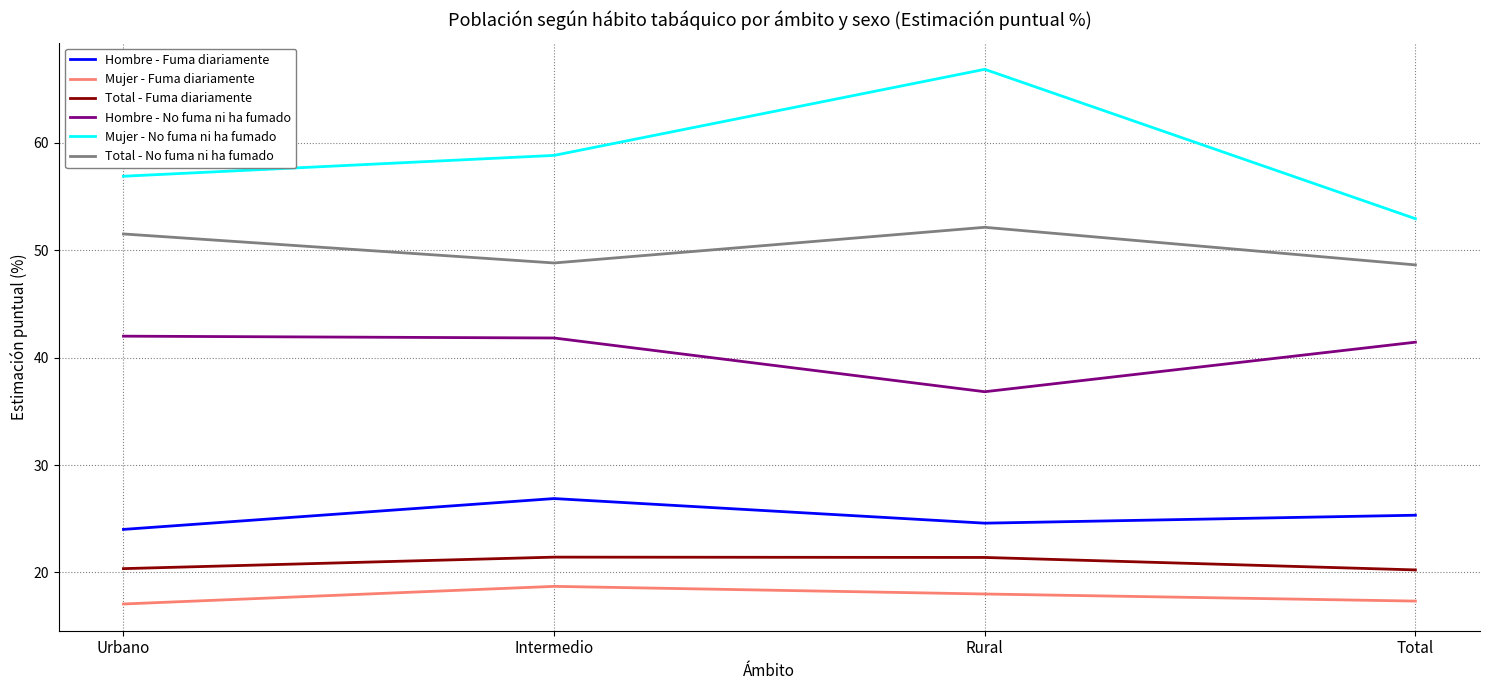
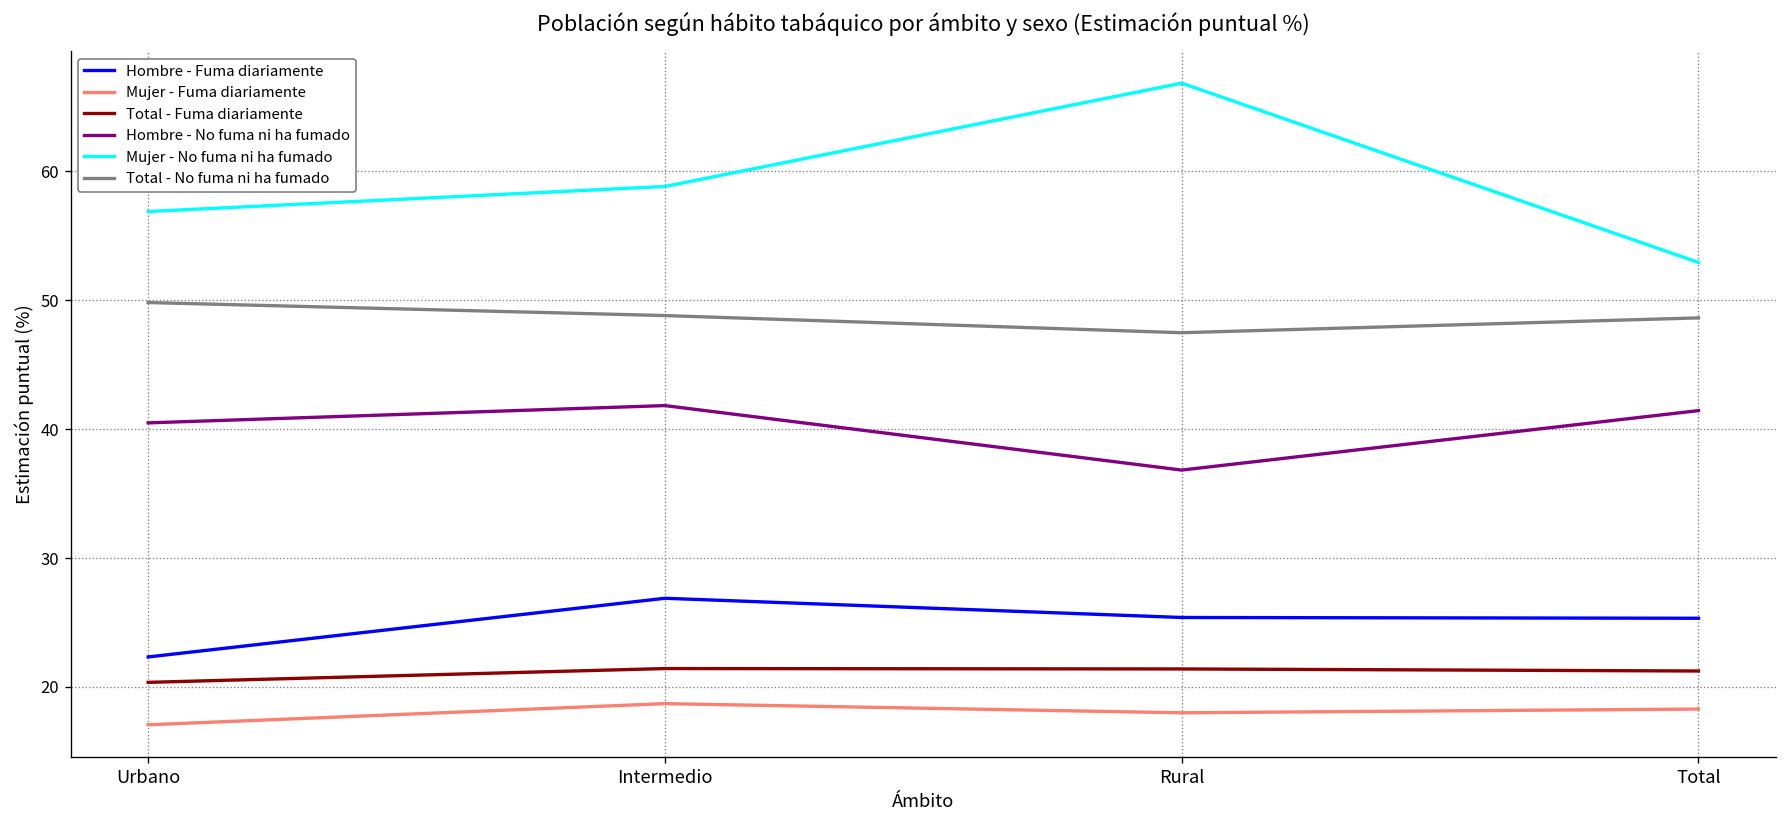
Hombre - Fuma diariamente, Urbano: 24.0 -> 22.3
Hombre - No fuma ni ha fumado, Urbano: 42.0 -> 40.5
Total - No fuma ni ha fumado, Urbano: 51.5 -> 49.8
Hombre - Fuma diariamente, Rural: 24.6 -> 25.4
Total - No fuma ni ha fumado, Rural: 52.1 -> 47.5
Mujer - Fuma diariamente, Total: 17.3 -> 18.3
Total - Fuma diariamente, Total: 20.2 -> 21.2
